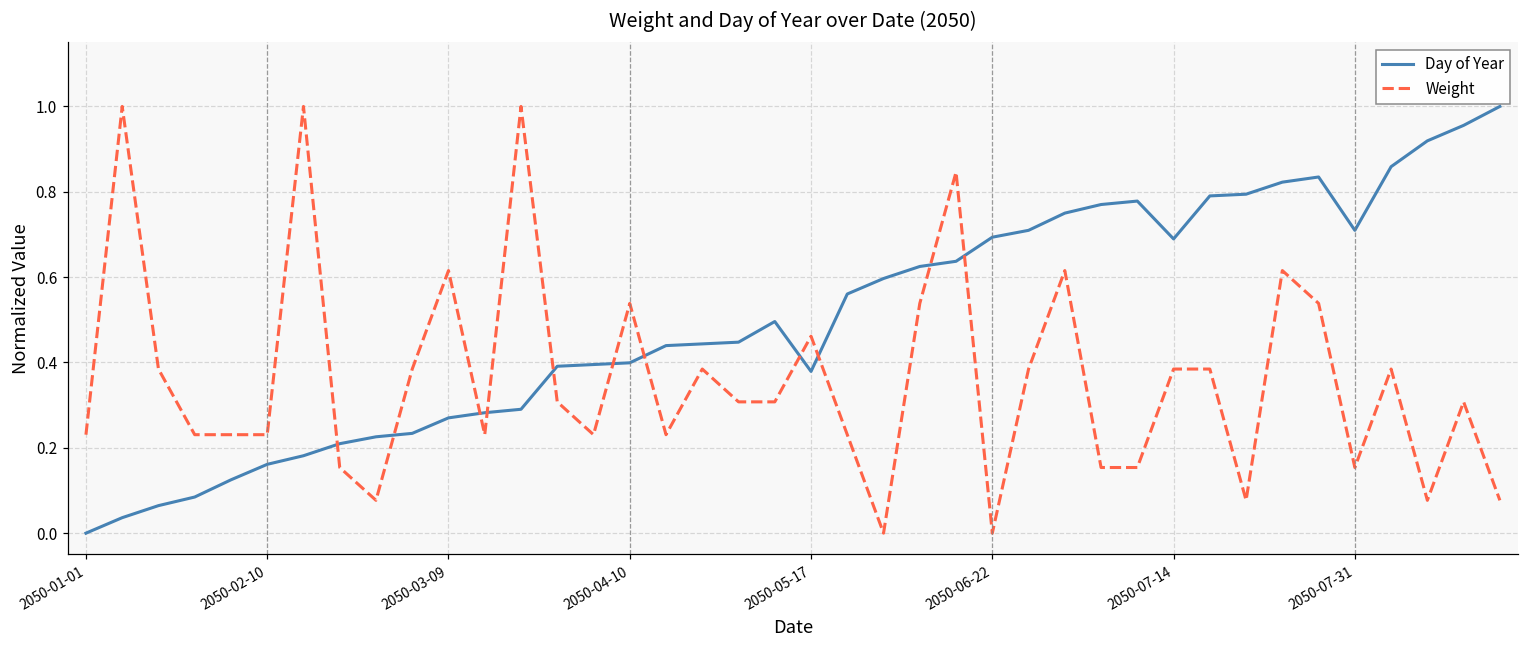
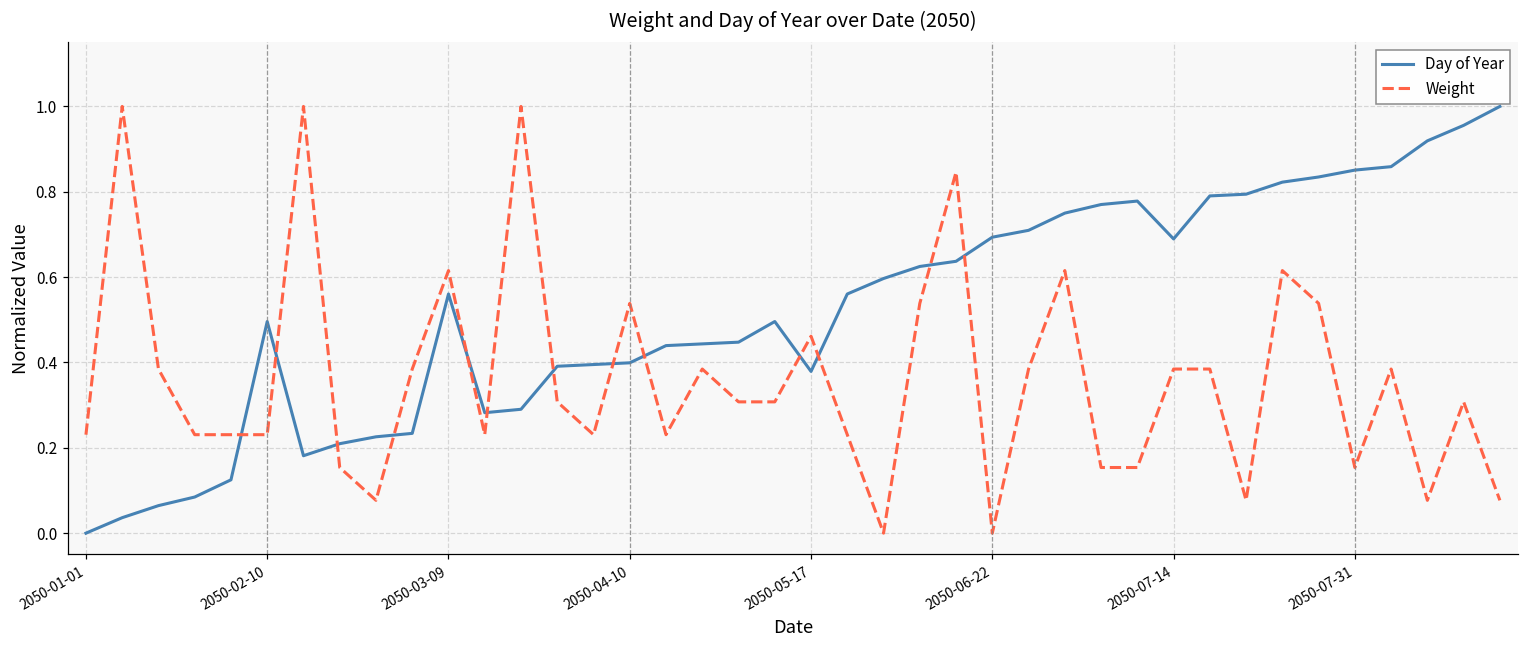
Day of Year, 2050-02-10: 0.16 -> 0.50
Day of Year, 2050-03-09: 0.27 -> 0.56
Day of Year, 2050-07-31: 0.71 -> 0.85
